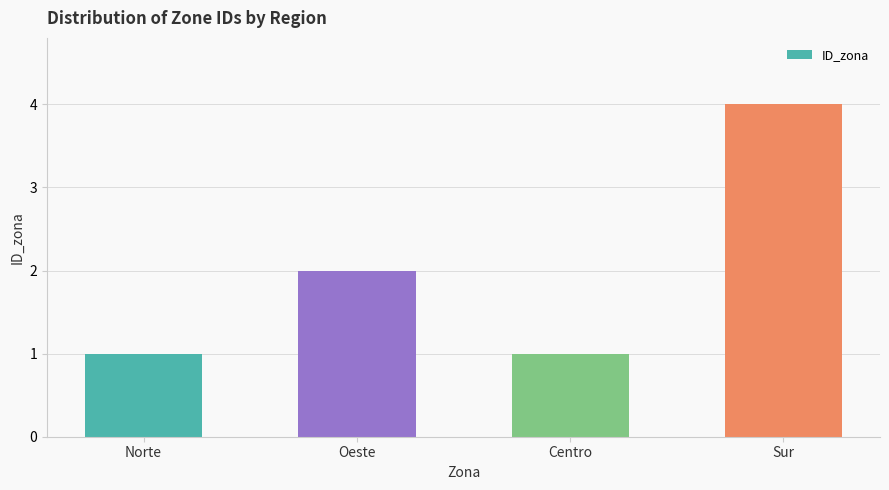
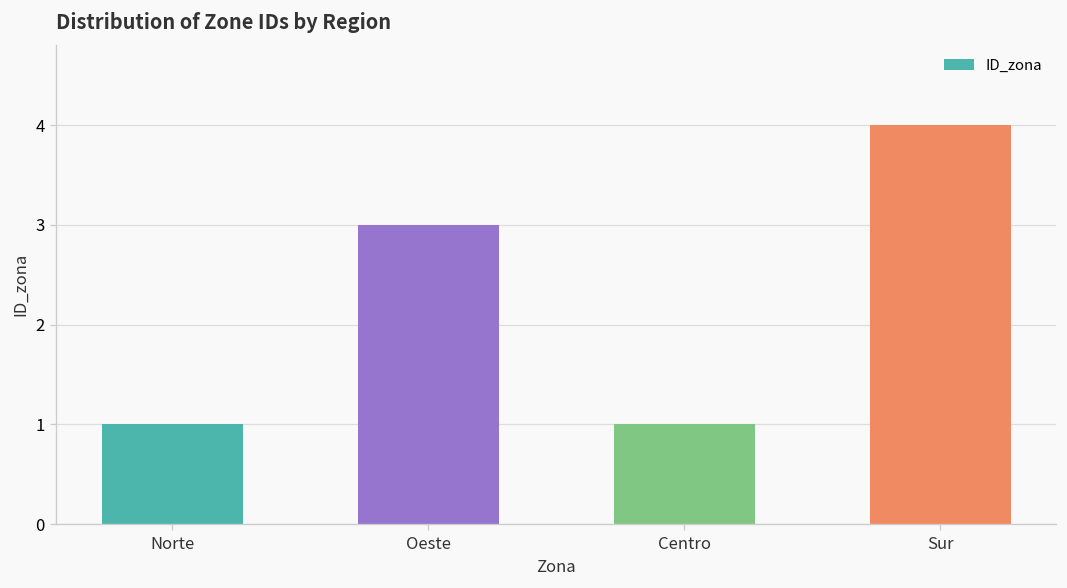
Oeste: 2 -> 3
